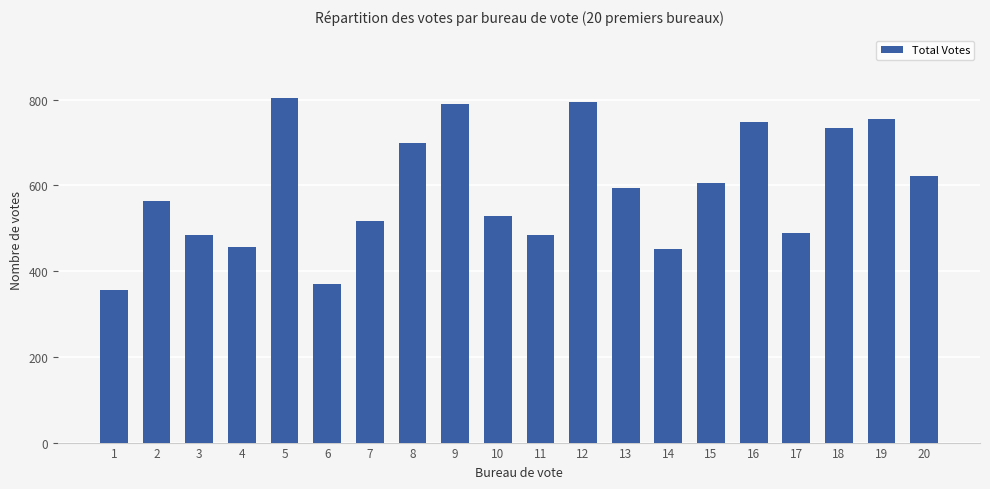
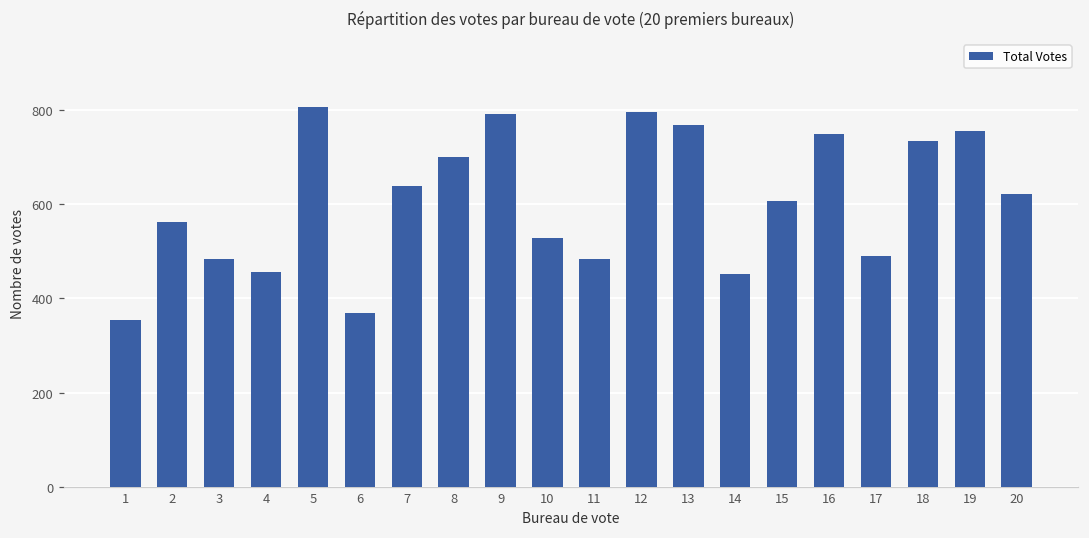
7: 520 -> 640
13: 590 -> 770
